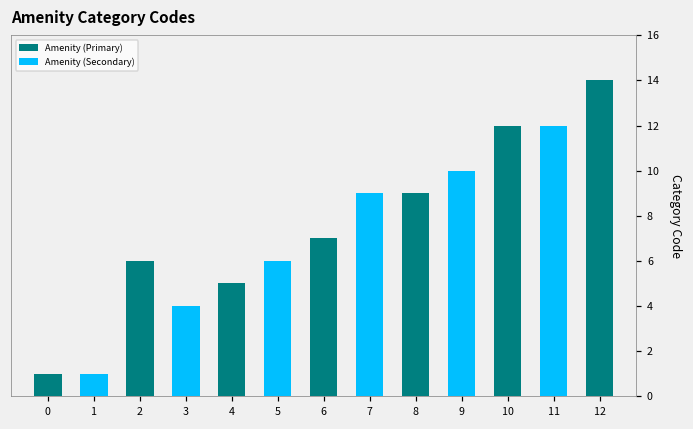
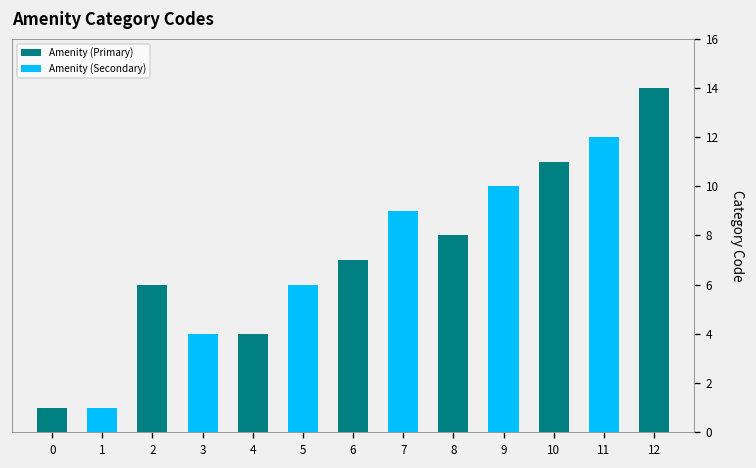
Amenity (Primary), 4: 5 -> 4
Amenity (Primary), 8: 9 -> 8
Amenity (Primary), 10: 12 -> 11
